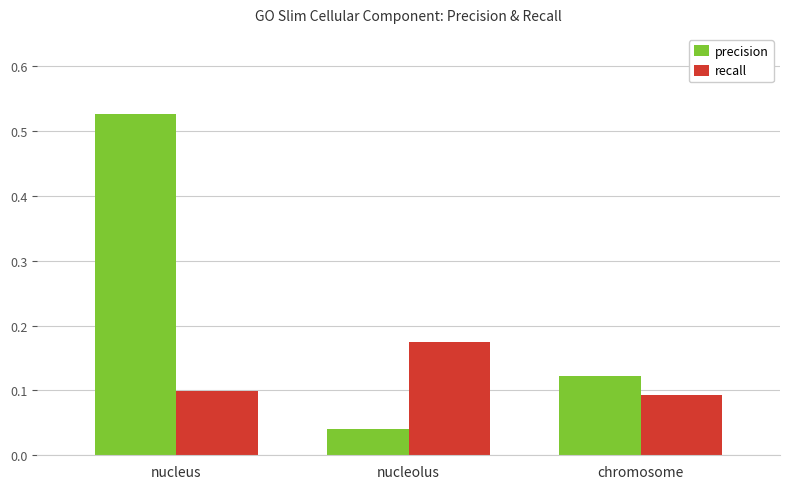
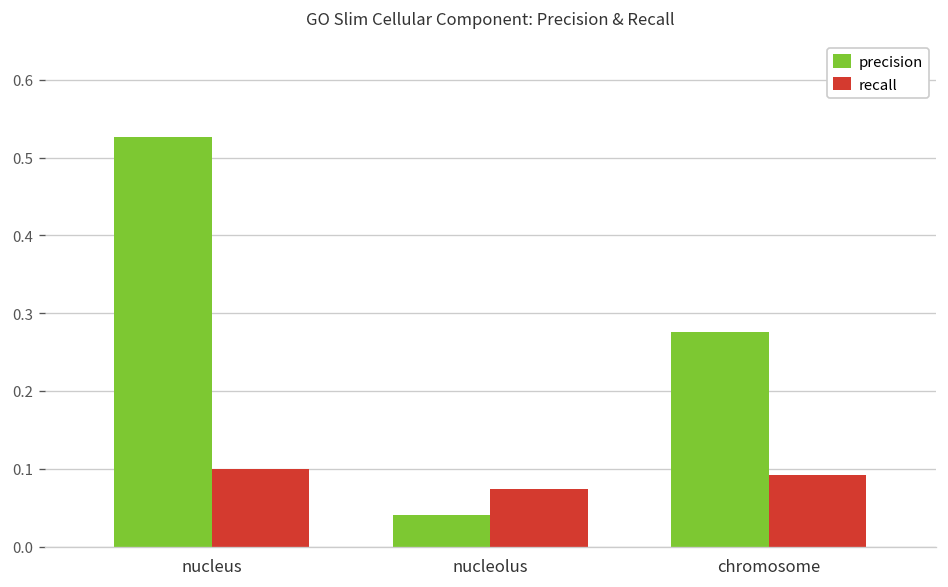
recall, nucleolus: 0.18 -> 0.07
precision, chromosome: 0.12 -> 0.28
